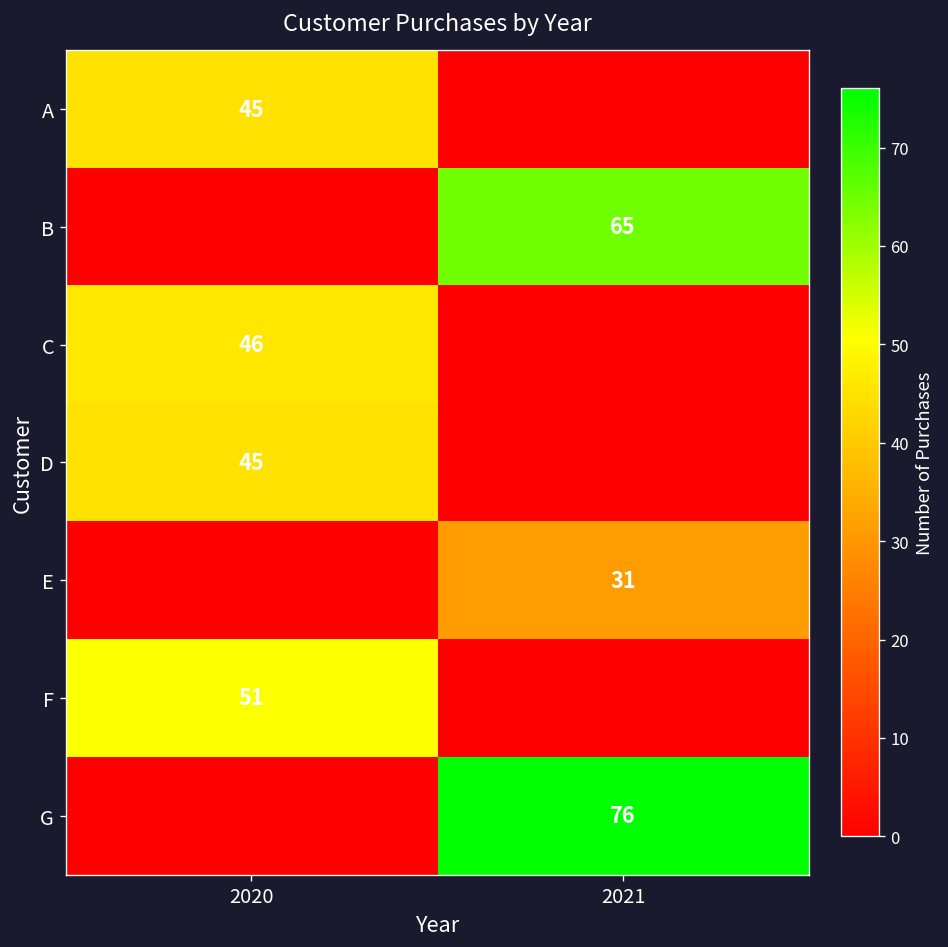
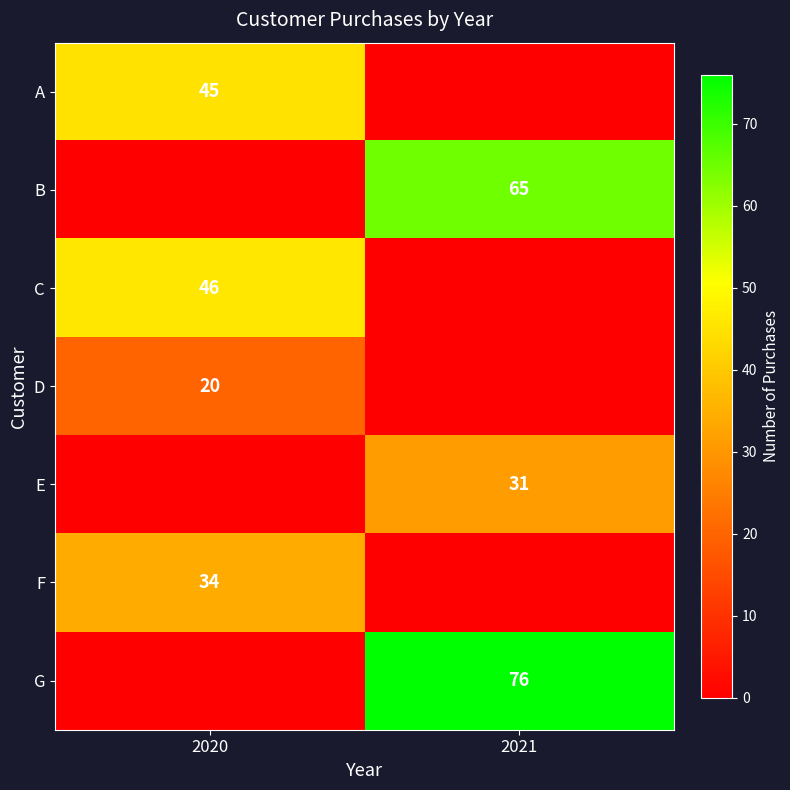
D, 2020: 45 -> 20
F, 2020: 51 -> 34
